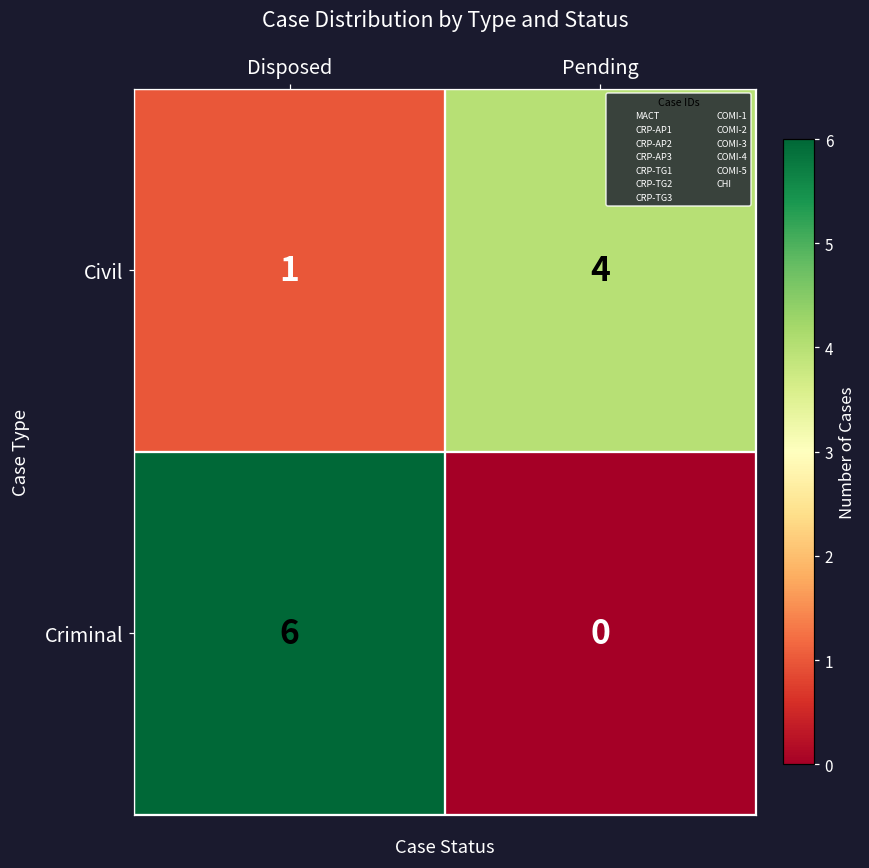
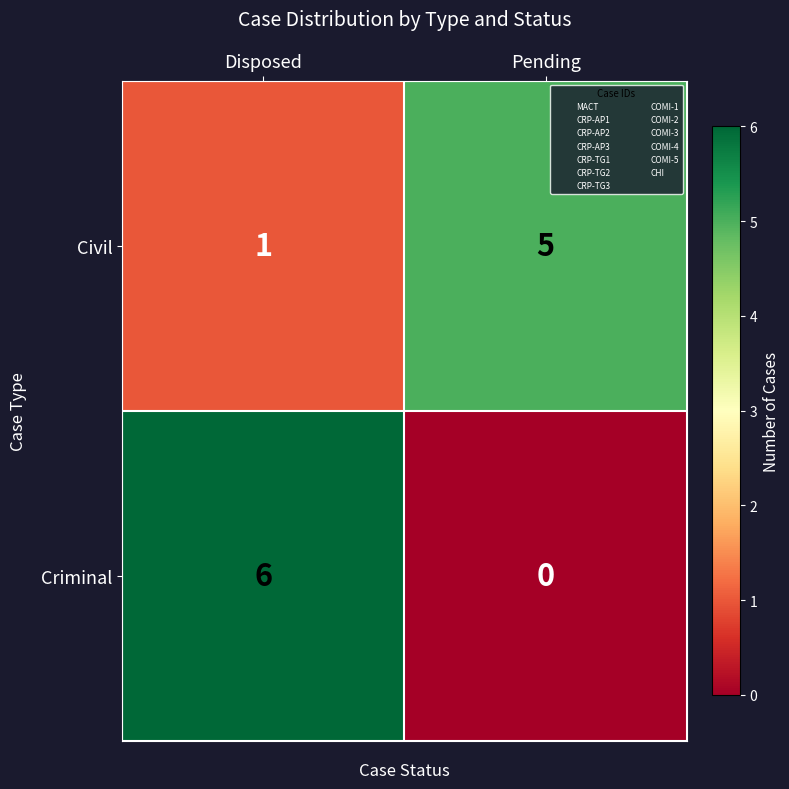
Civil, Pending: 4 -> 5
